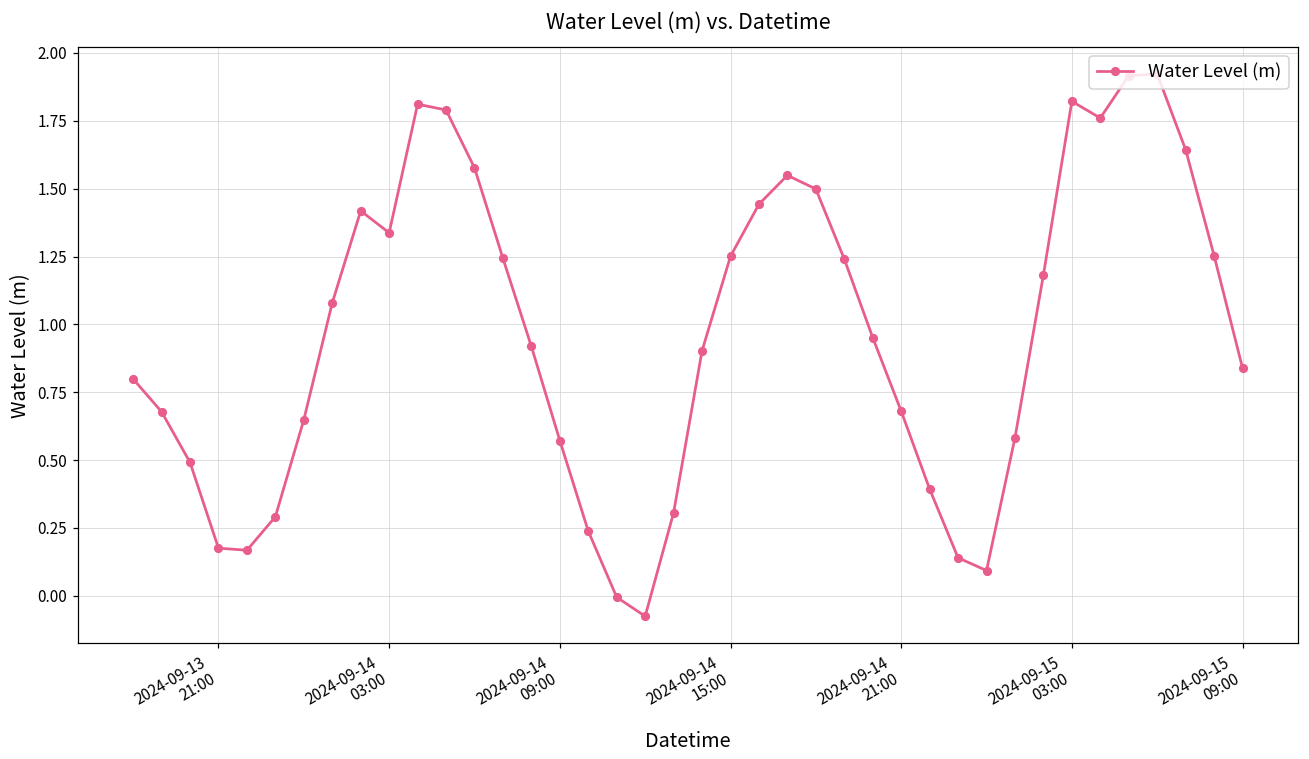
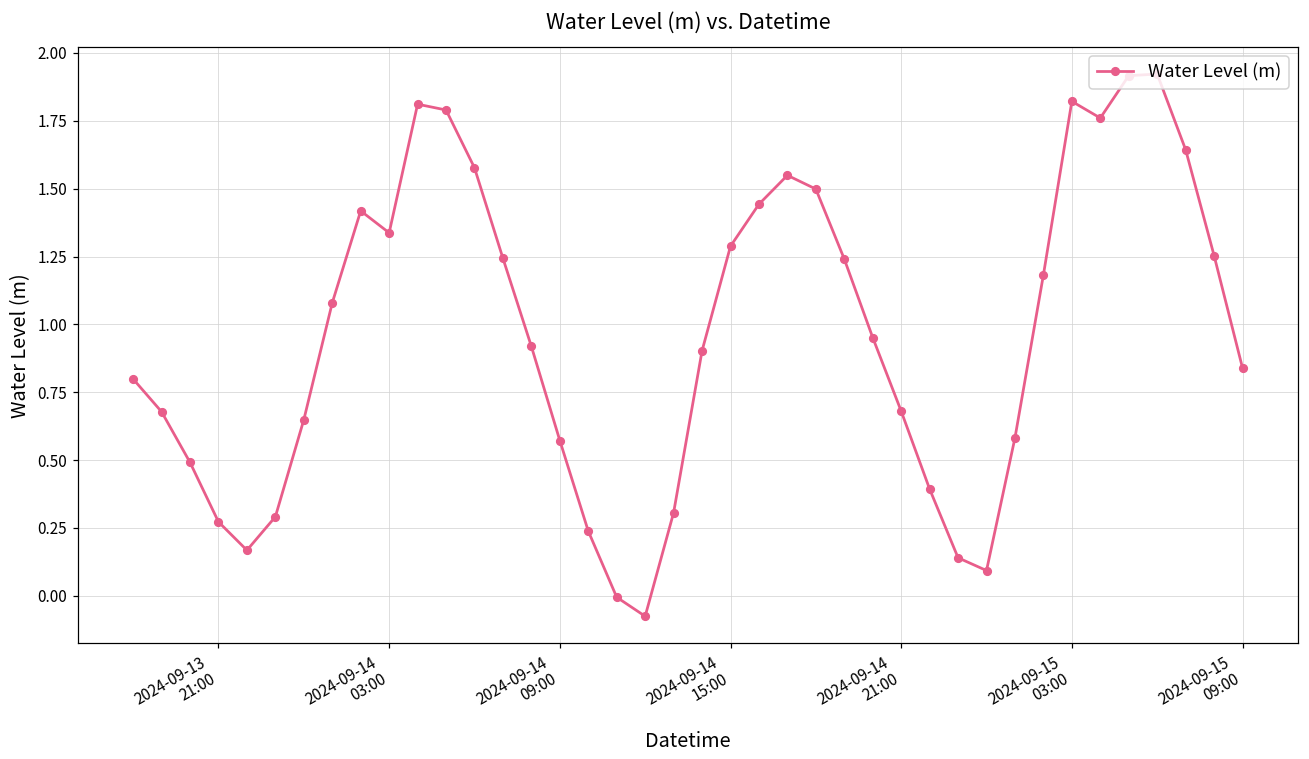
2024-09-13 21:00: 0.18 -> 0.27
2024-09-14 15:00: 1.25 -> 1.29
